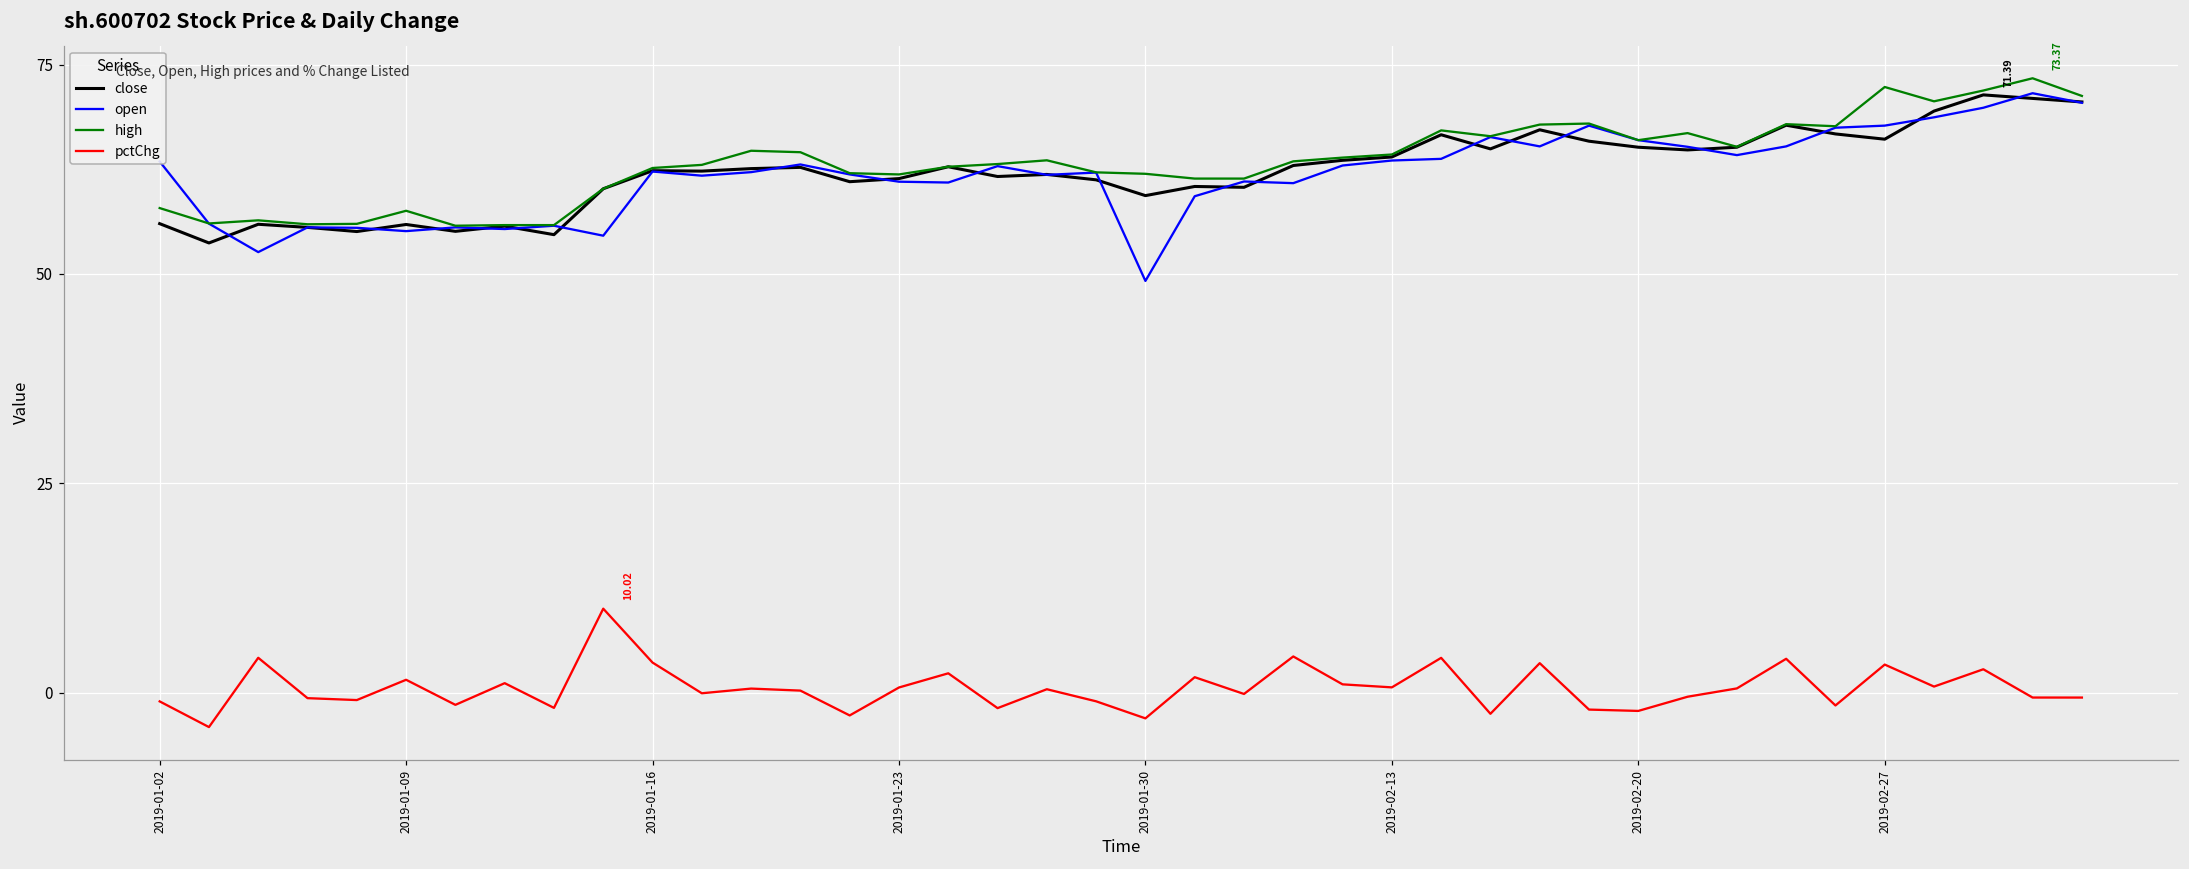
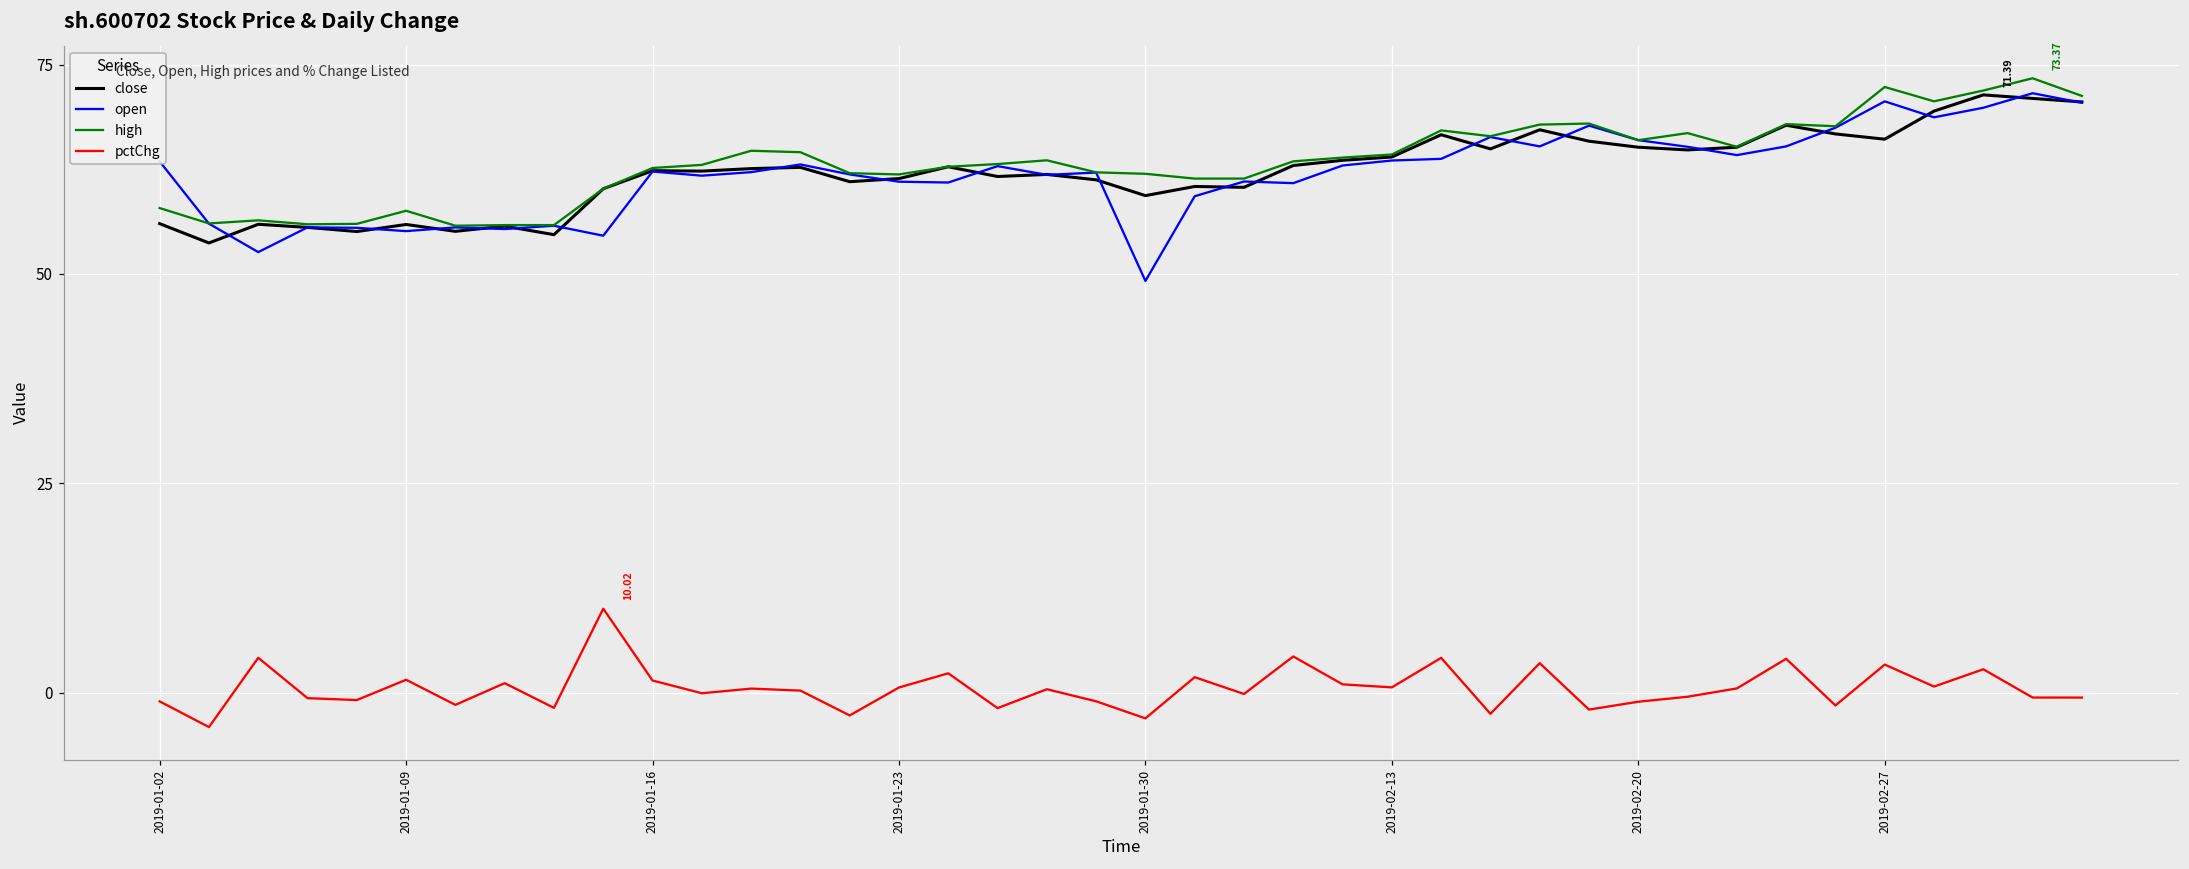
pctChg, 2019-01-16: 4 -> 1
pctChg, 2019-02-20: -2 -> -1
open, 2019-02-27: 68 -> 71
